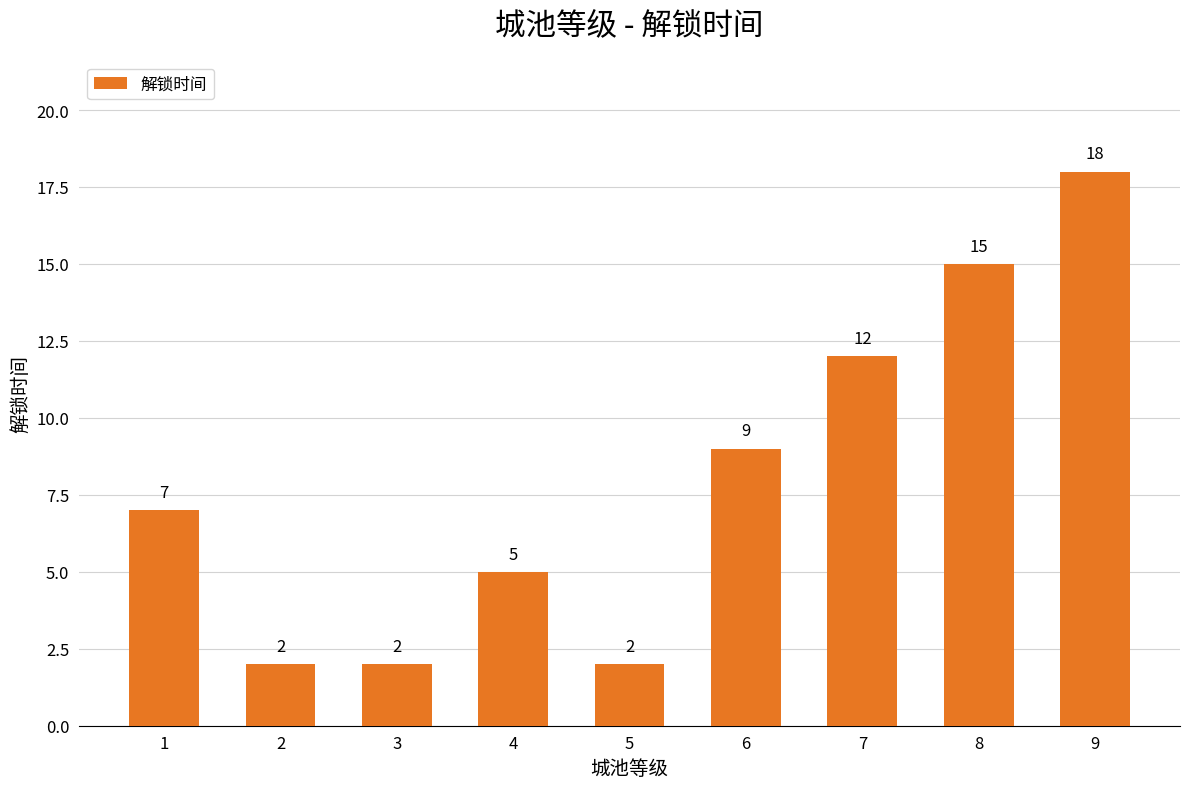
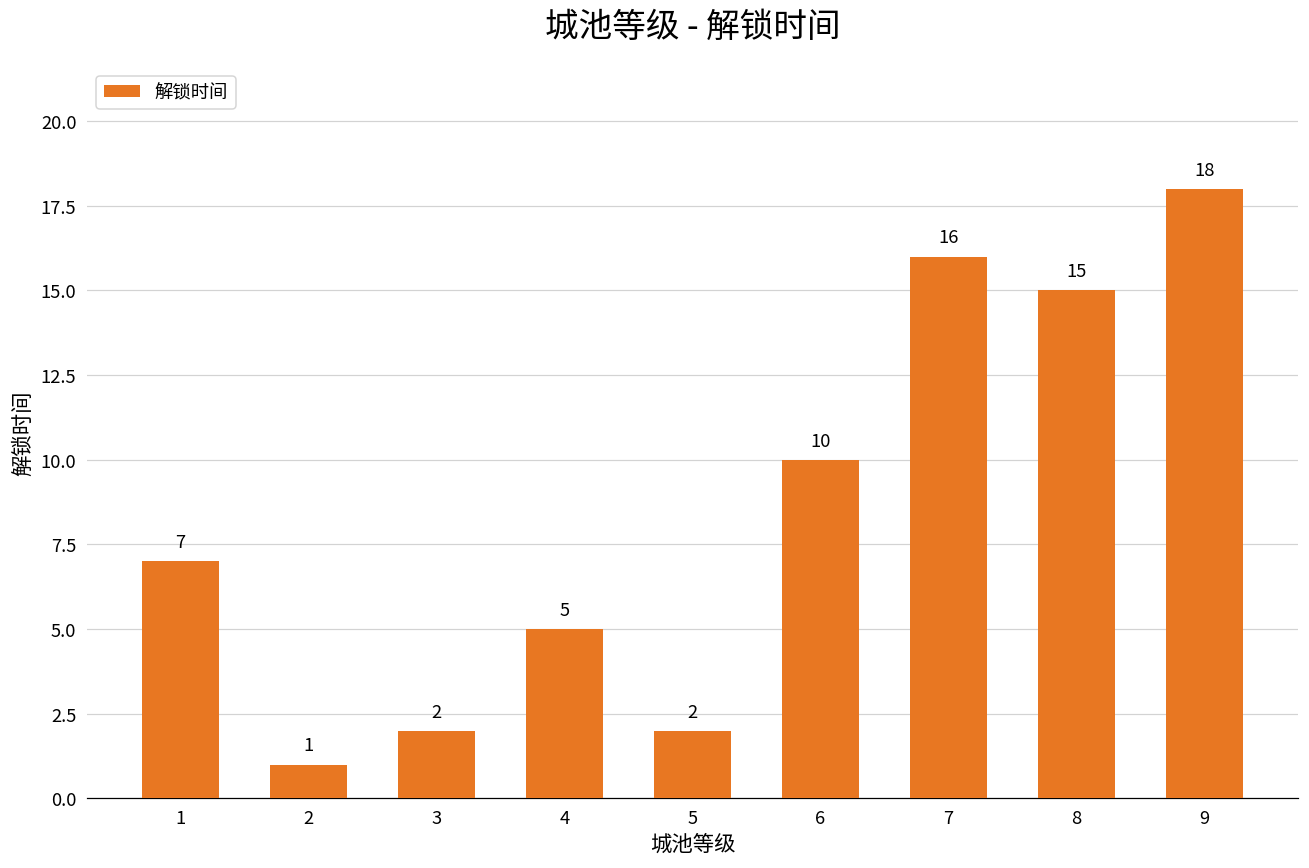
2: 2 -> 1
6: 9 -> 10
7: 12 -> 16
